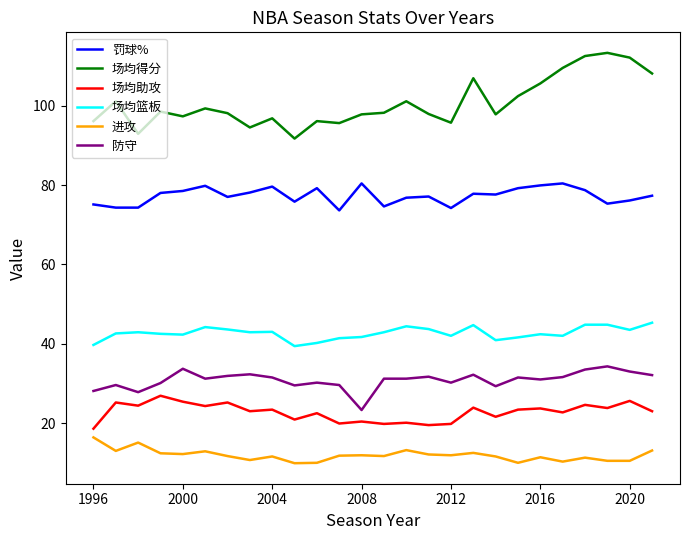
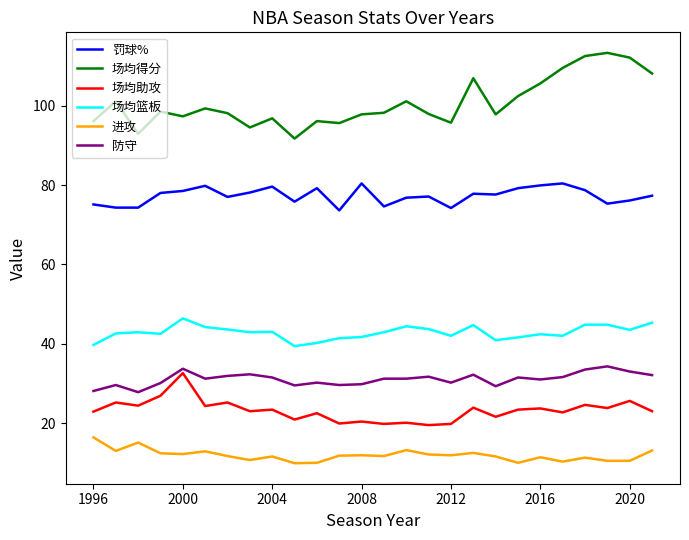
场均助攻, 1996: 19 -> 23
场均助攻, 2000: 25 -> 33
场均篮板, 2000: 42 -> 46
防守, 2008: 23 -> 30
